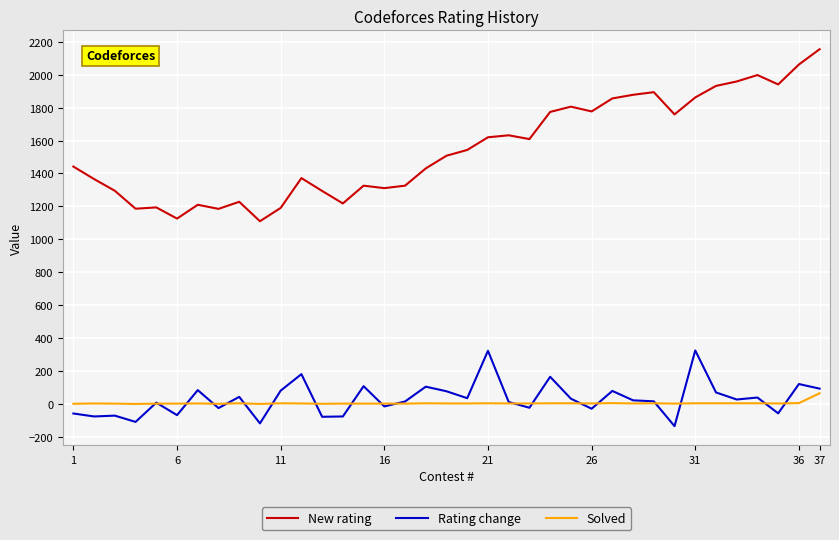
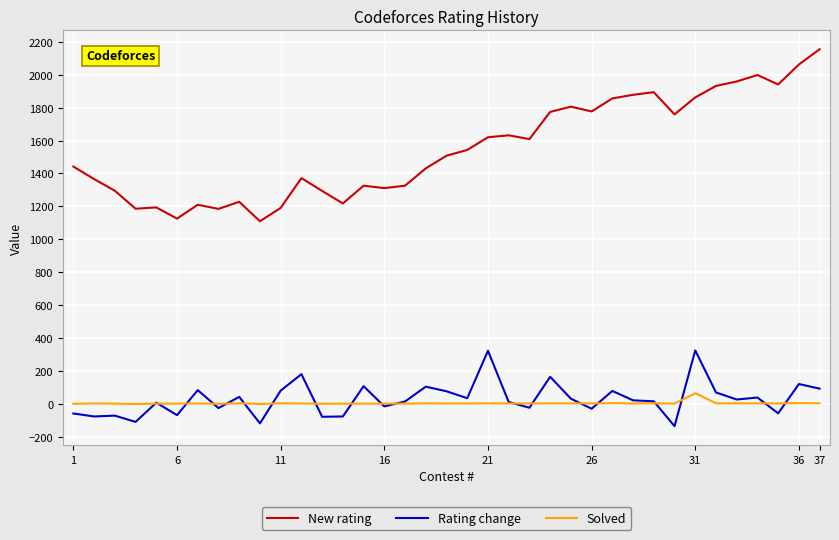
Solved, 31: 0 -> 70
Solved, 37: 70 -> 0
